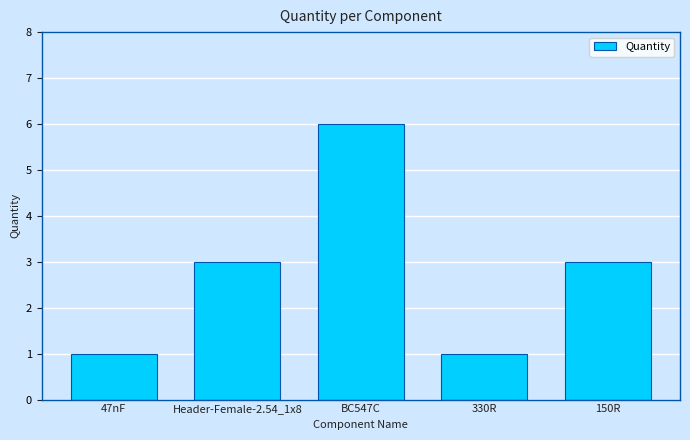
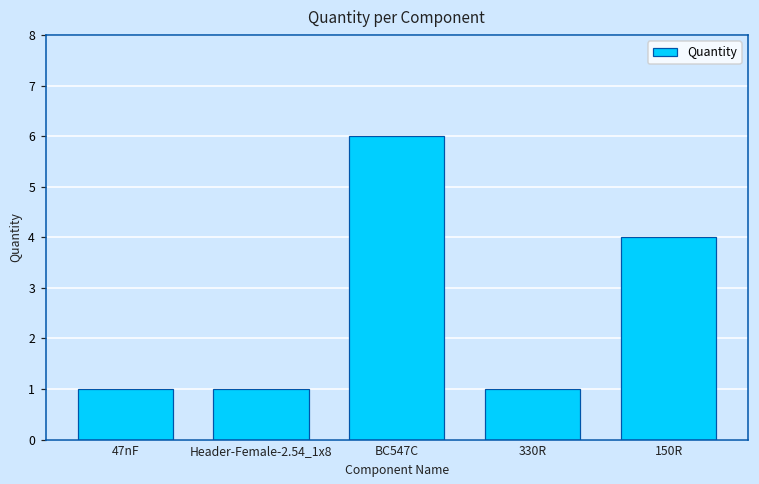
Header-Female-2.54_1x8: 3 -> 1
150R: 3 -> 4
